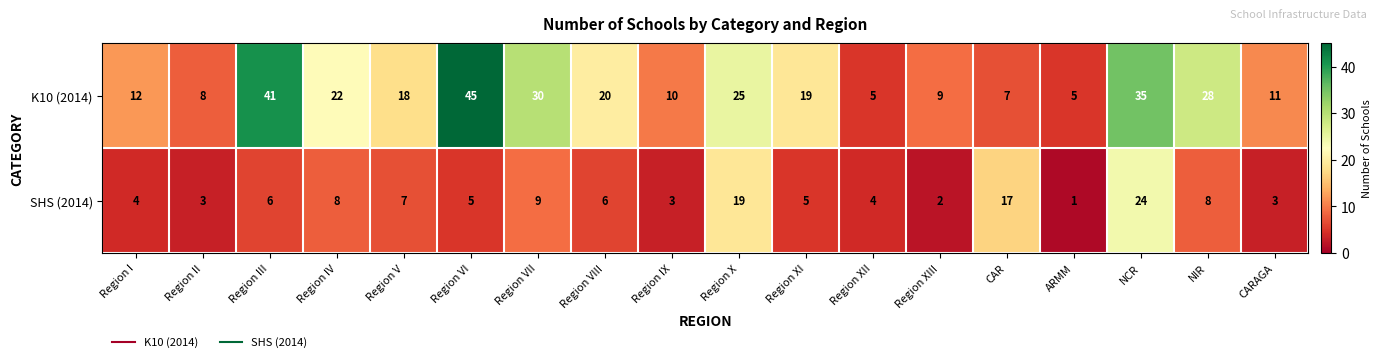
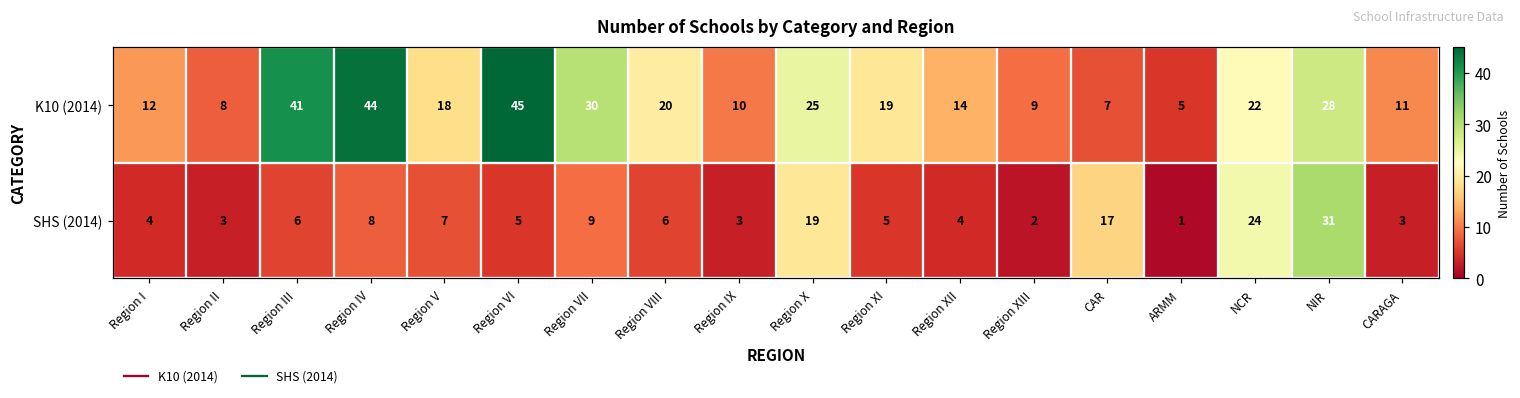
K10 (2014), Region IV: 22 -> 44
K10 (2014), Region XII: 5 -> 14
K10 (2014), NCR: 35 -> 22
SHS (2014), NIR: 8 -> 31
